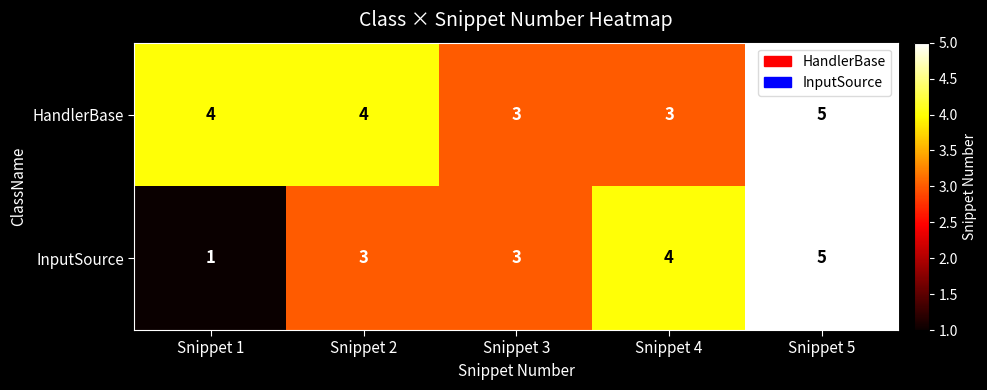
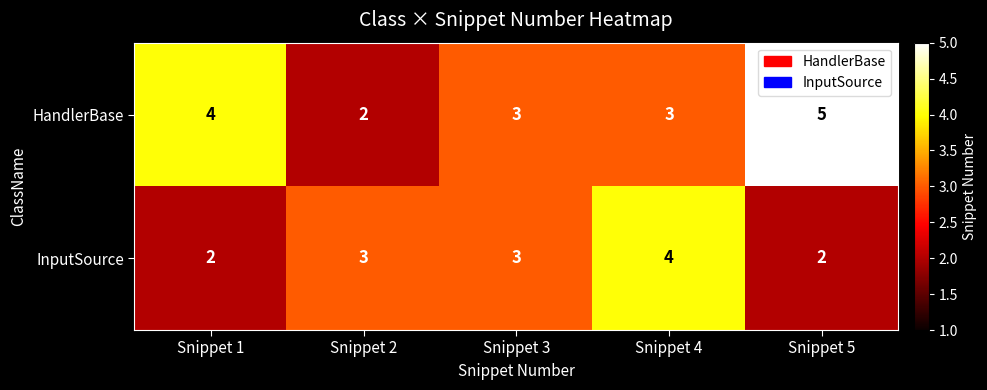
HandlerBase, Snippet 2: 4 -> 2
InputSource, Snippet 1: 1 -> 2
InputSource, Snippet 5: 5 -> 2
